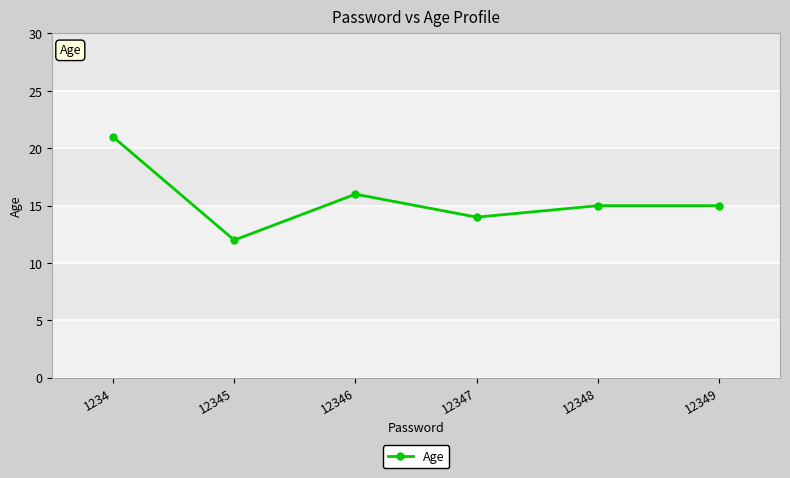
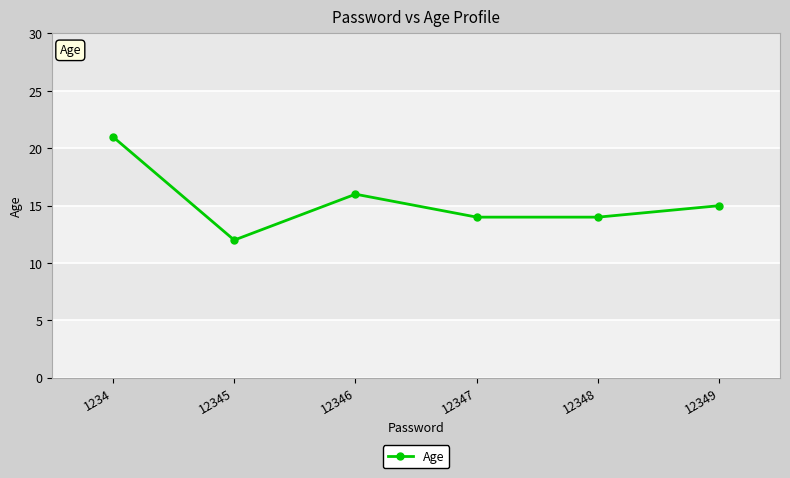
12348: 15 -> 14
